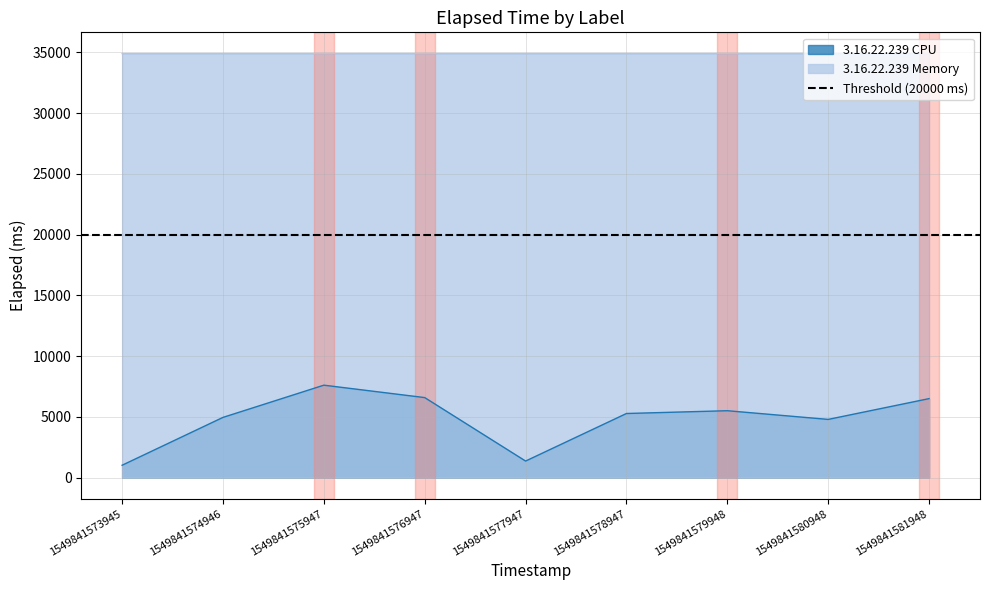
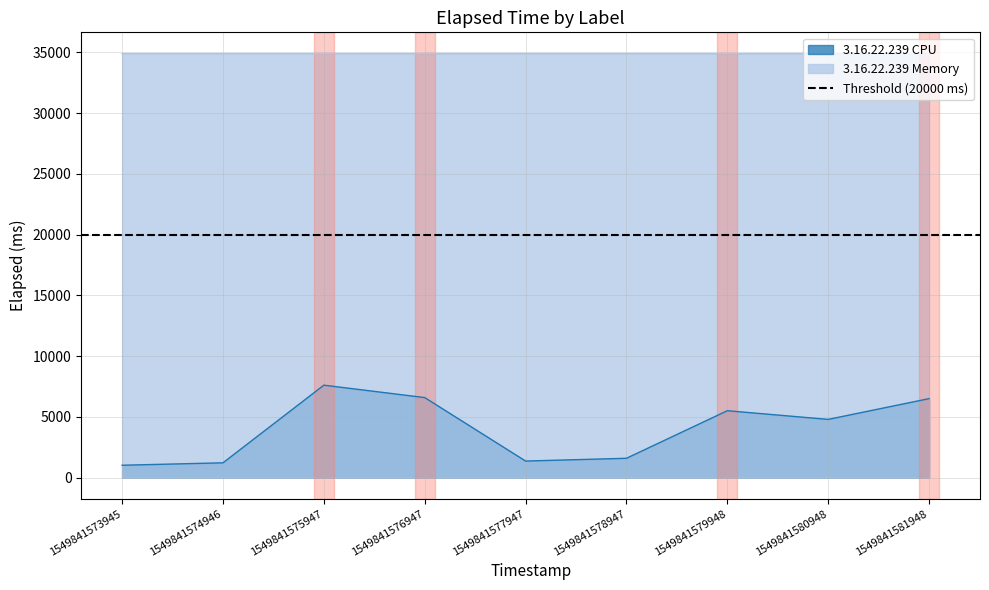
3.16.22.239 CPU, 1549841574946: 5000 -> 1200
3.16.22.239 CPU, 1549841578947: 5300 -> 1600
